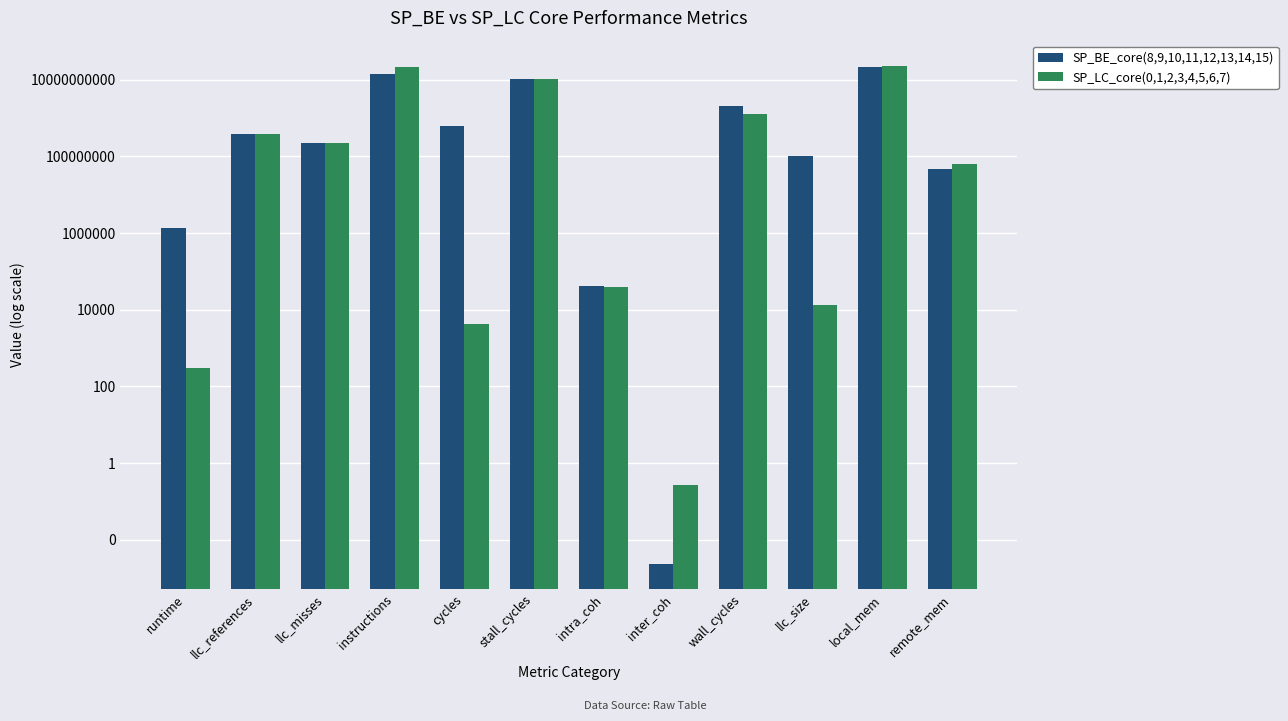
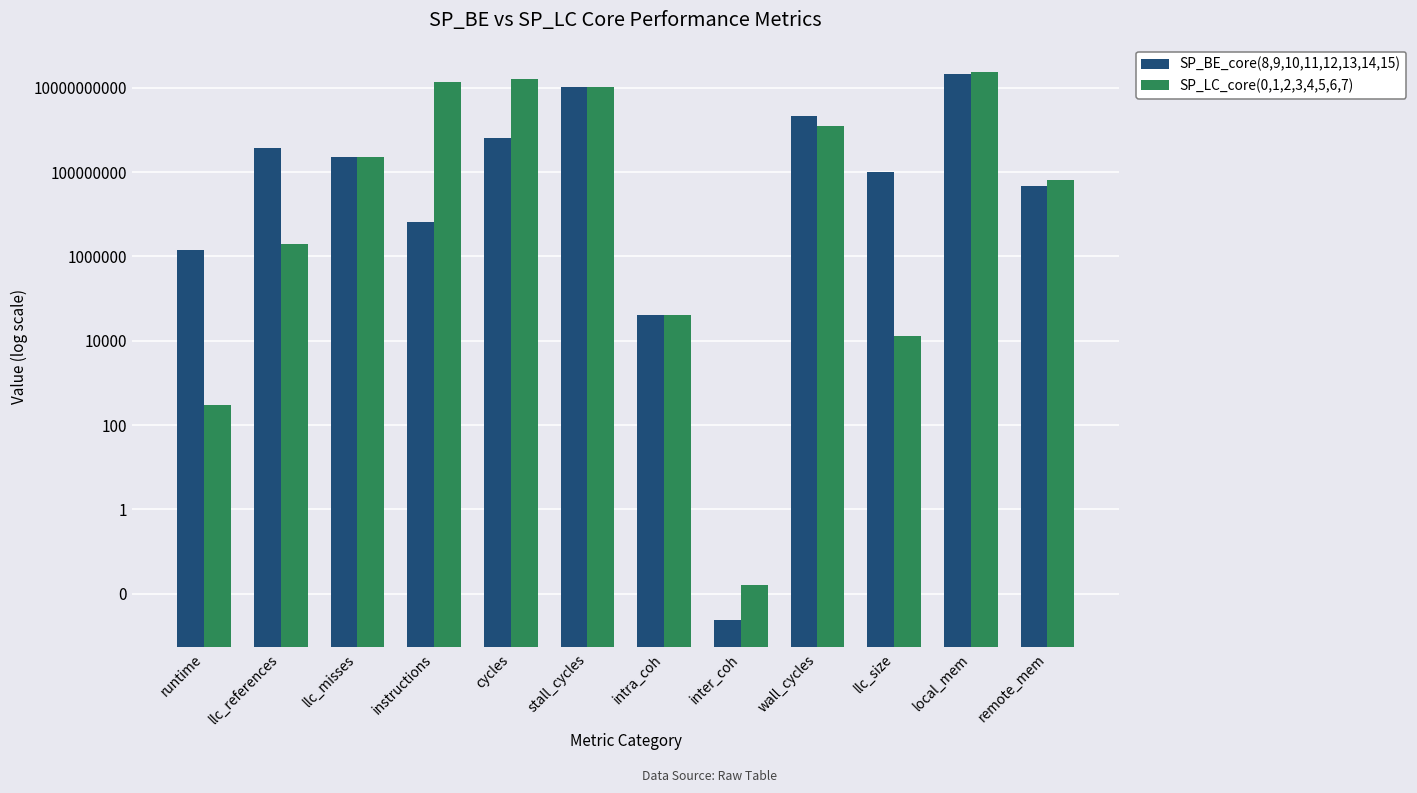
SP_LC_core(0,1,2,3,4,5,6,7), llc_references: 400000000 -> 2000000
SP_BE_core(8,9,10,11,12,13,14,15), instructions: 14000000000 -> 6000000
SP_LC_core(0,1,2,3,4,5,6,7), instructions: 20000000000 -> 14000000000
SP_LC_core(0,1,2,3,4,5,6,7), cycles: 4000 -> 16000000000
SP_LC_core(0,1,2,3,4,5,6,7), inter_coh: 0.3 -> 0.017
